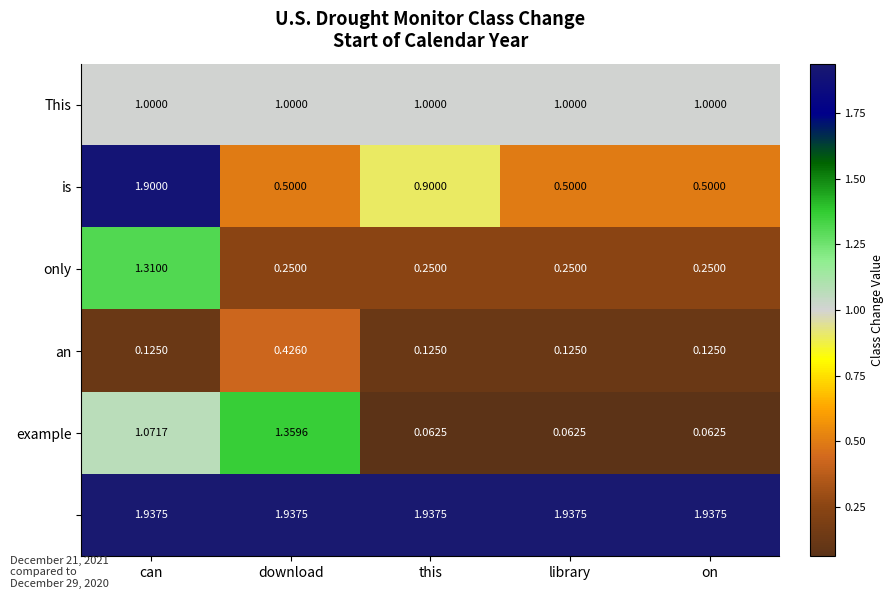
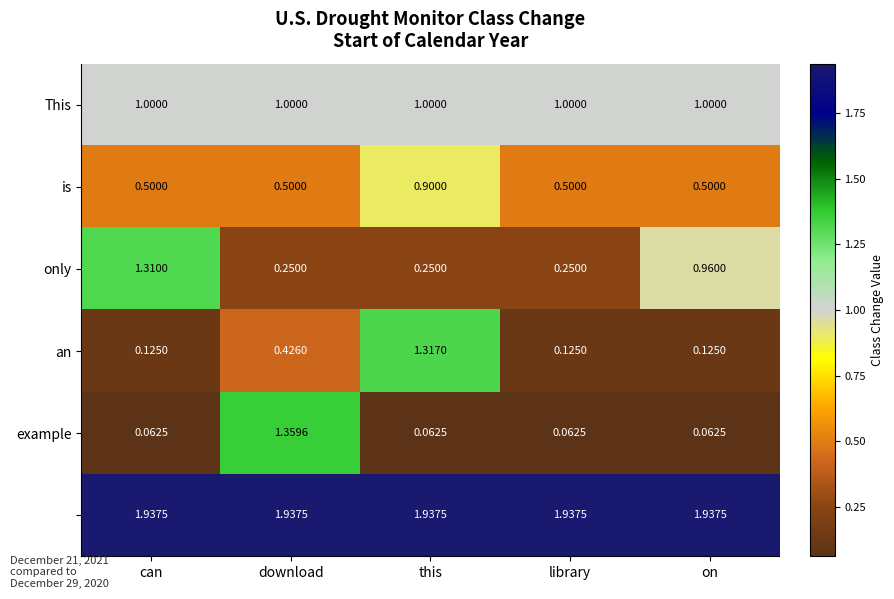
is, can: 1.9000 -> 0.5000
only, on: 0.2500 -> 0.9600
an, this: 0.1250 -> 1.3170
example, can: 1.0717 -> 0.0625
